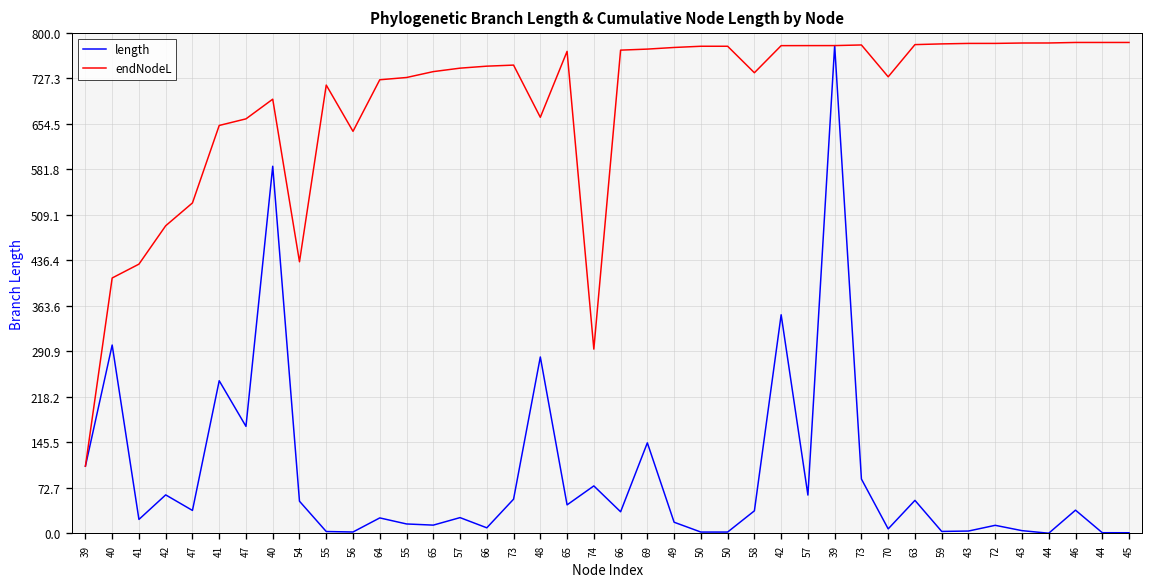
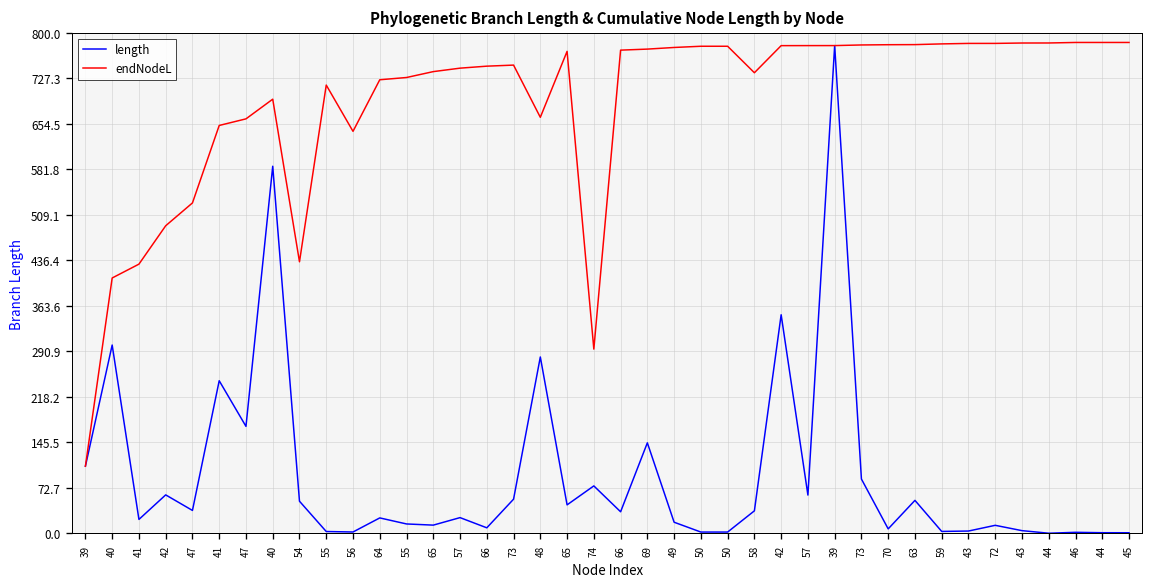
endNodeL, 70: 730 -> 780
length, 46: 40 -> 0
